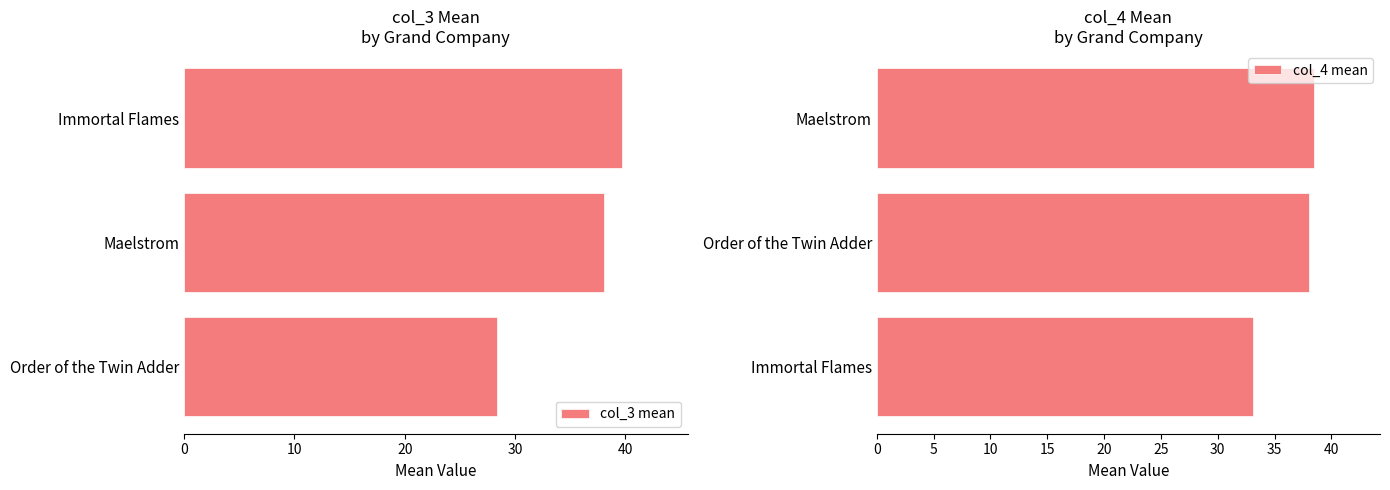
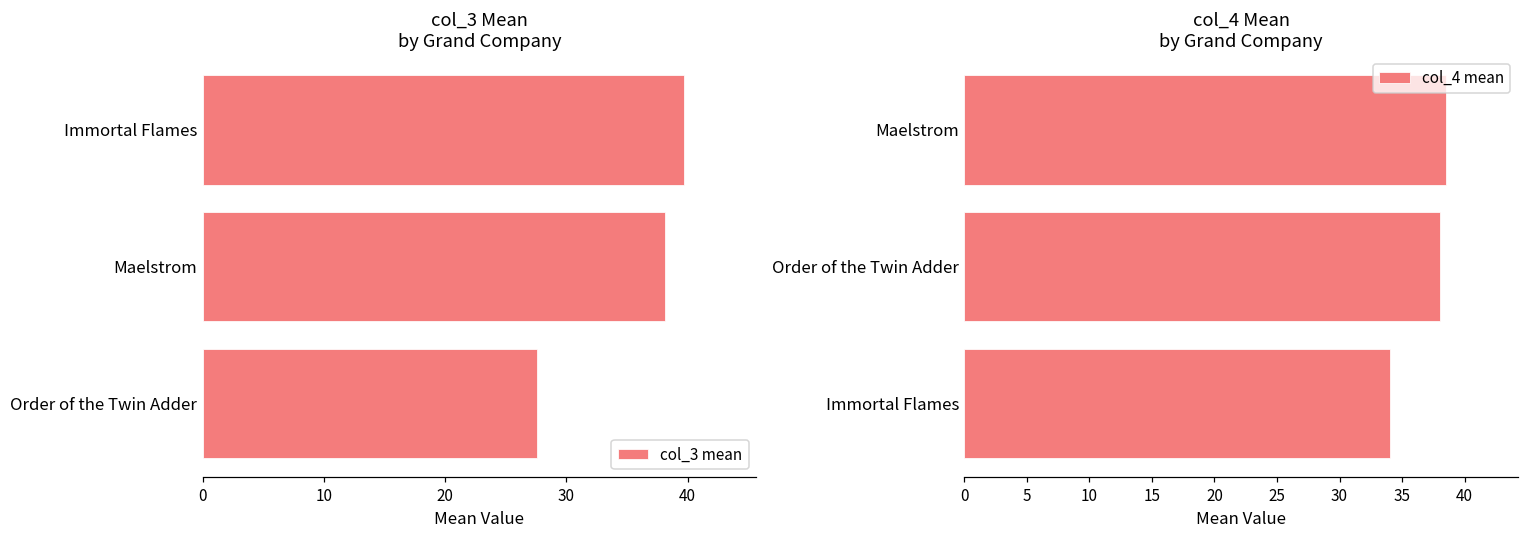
col_3 Mean by Grand Company, Order of the Twin Adder: 28.4 -> 27.6
col_4 Mean by Grand Company, Immortal Flames: 33.1 -> 34.0
